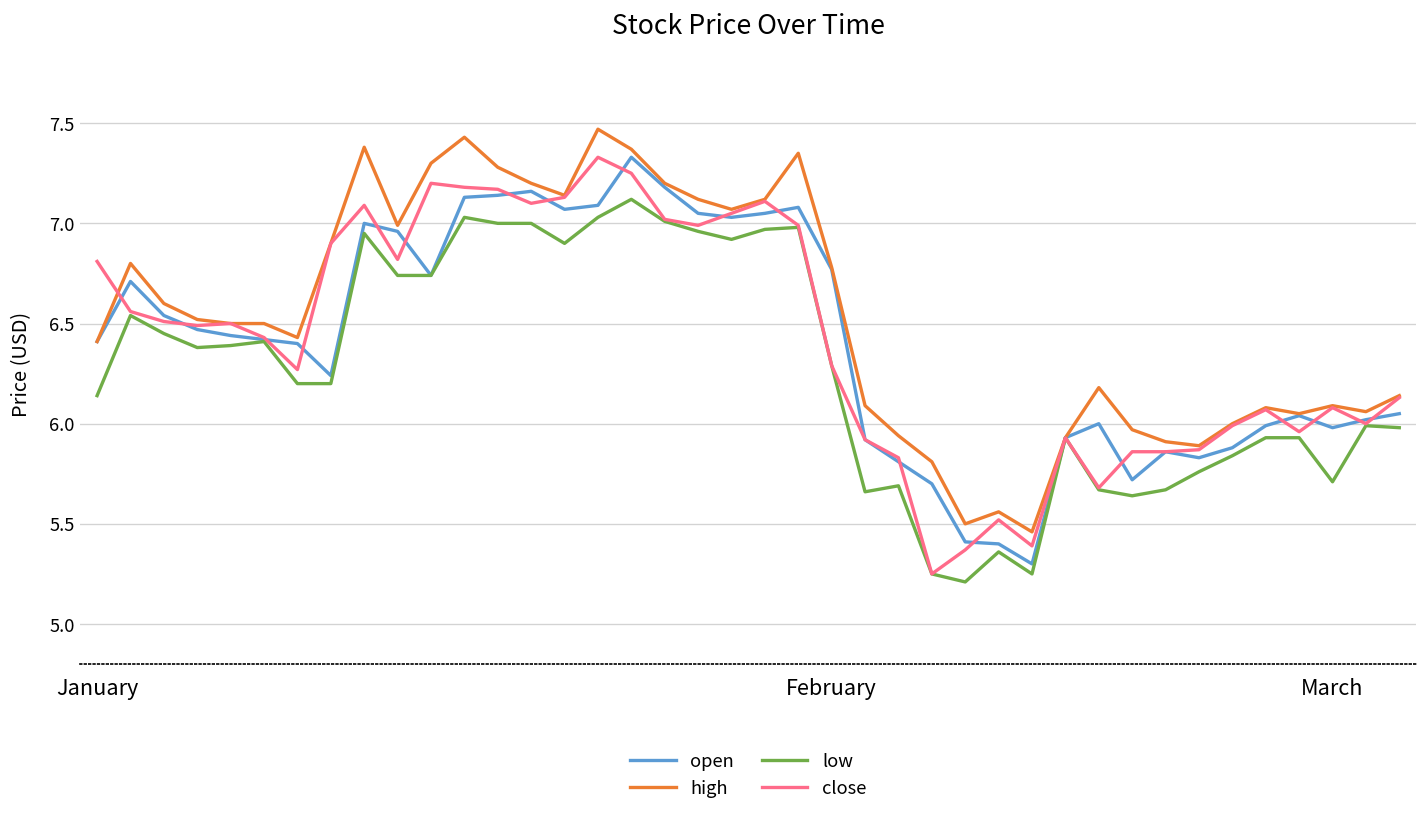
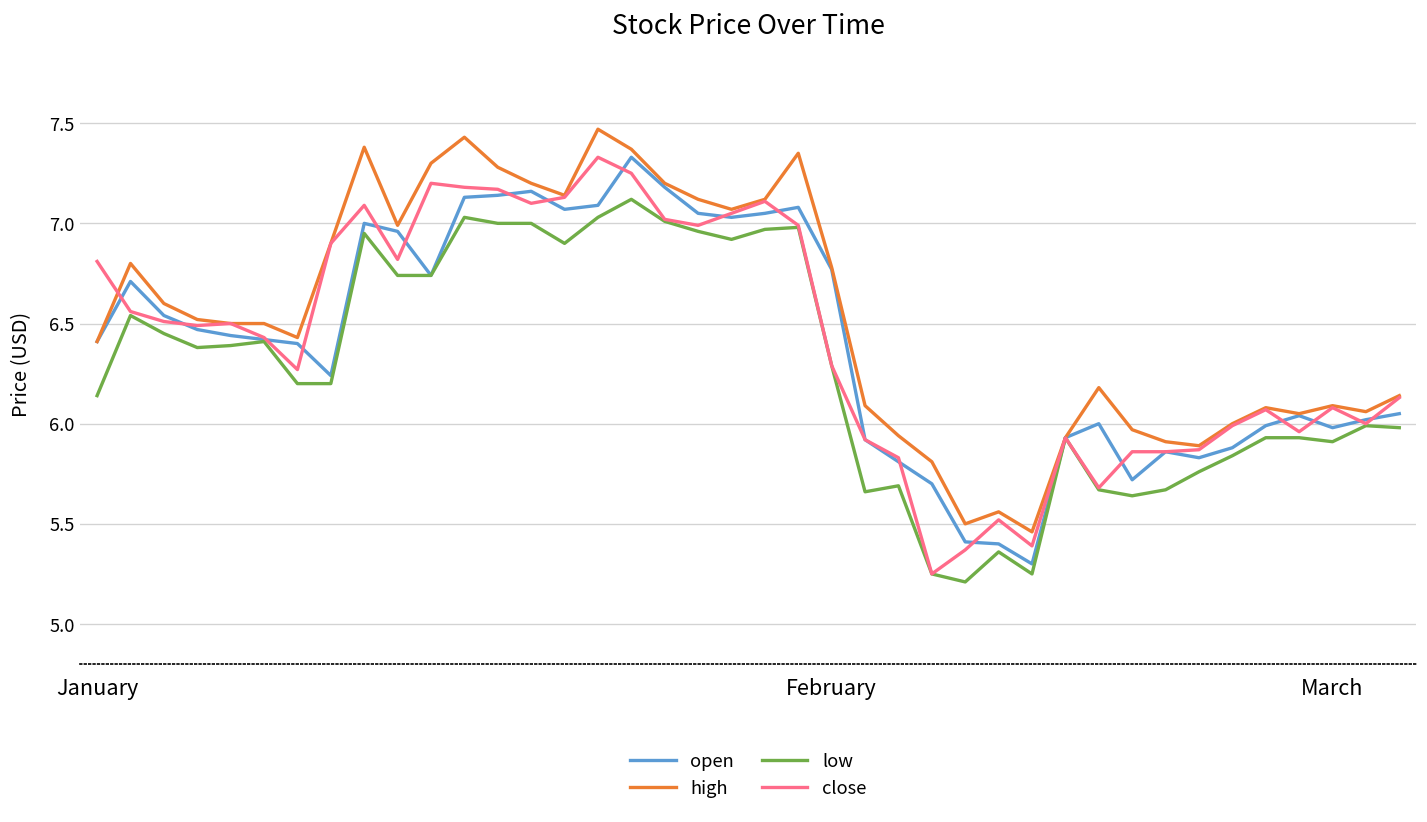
low, March: 5.71 -> 5.91
